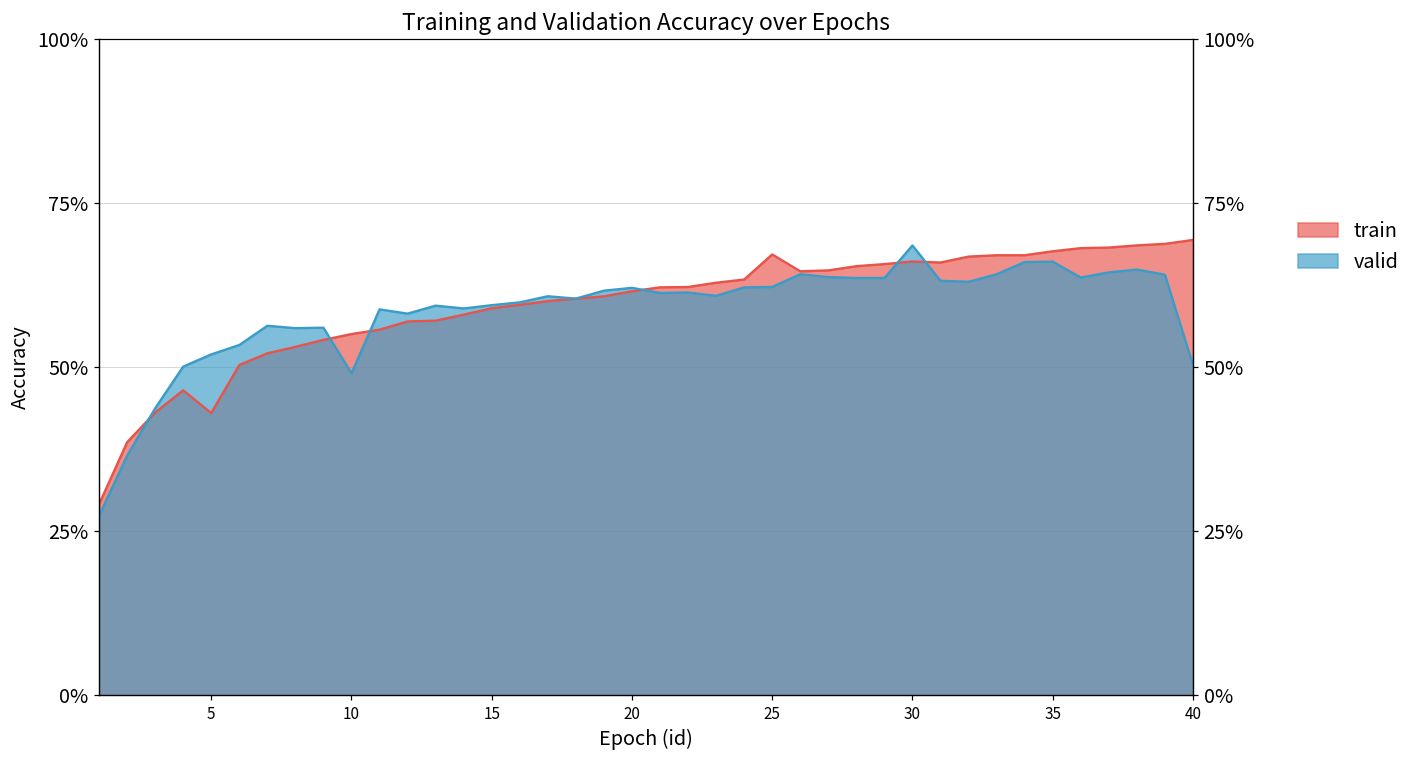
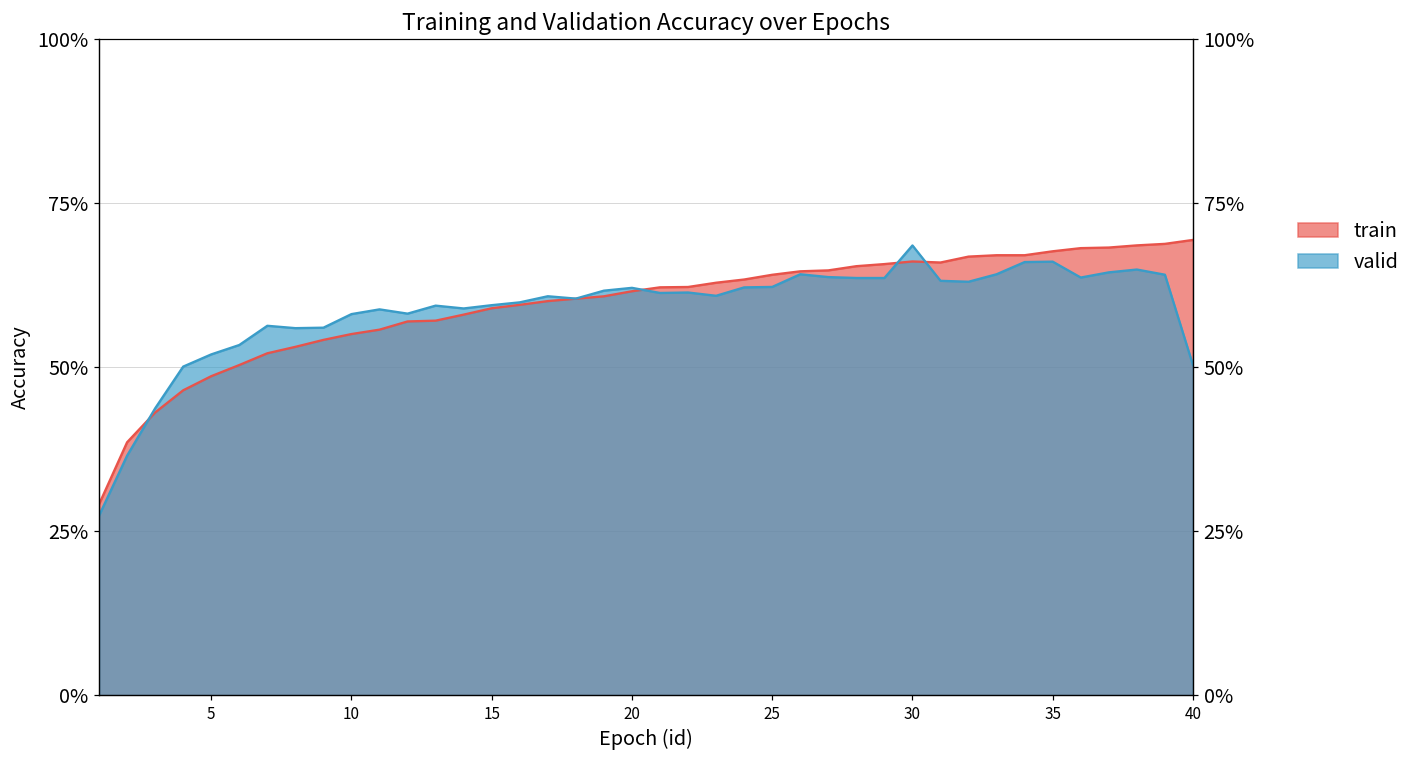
train, 5: 43% -> 49%
valid, 10: 49% -> 58%
train, 25: 67% -> 64%
